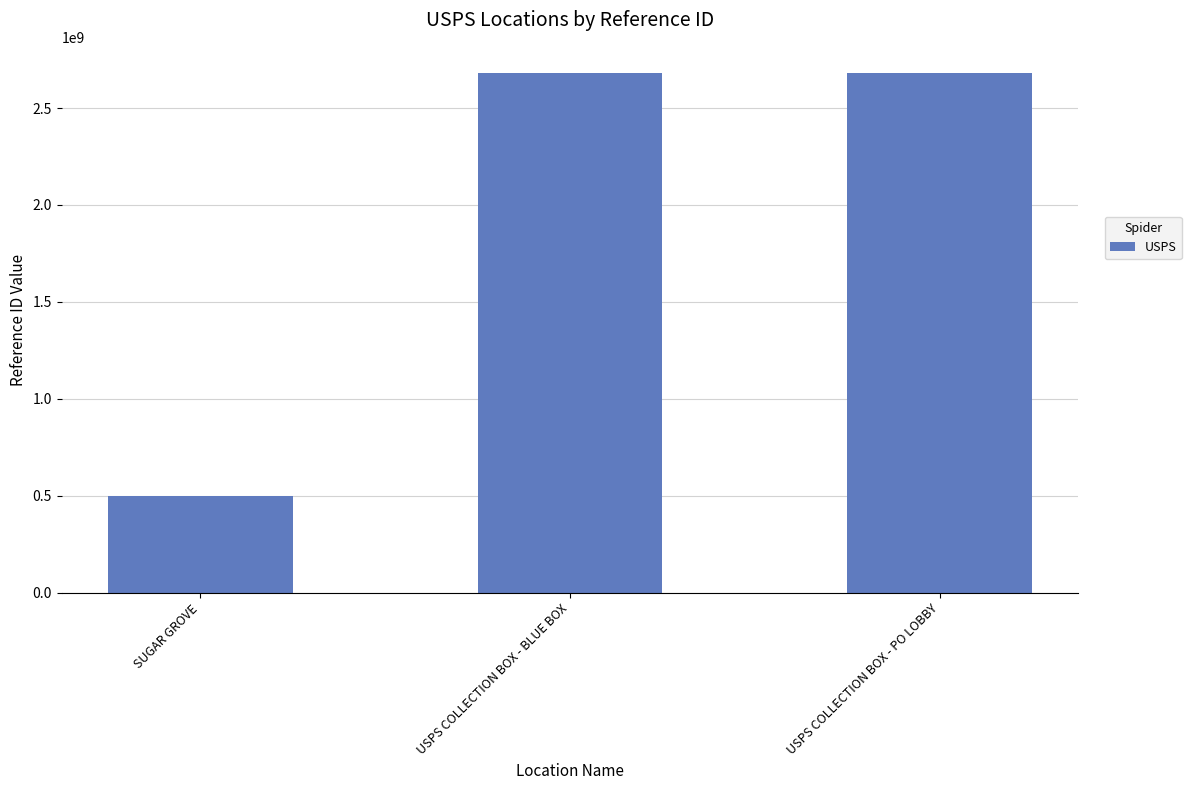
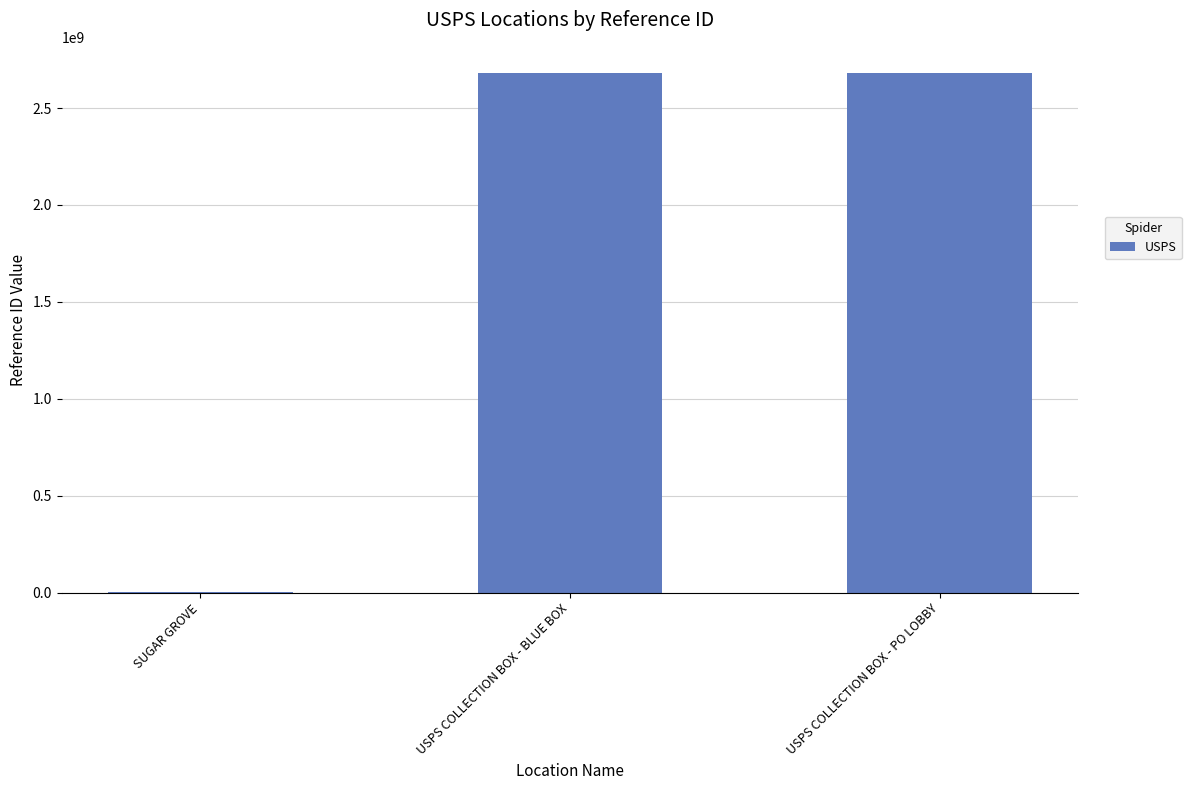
SUGAR GROVE: 500000000 -> 0
